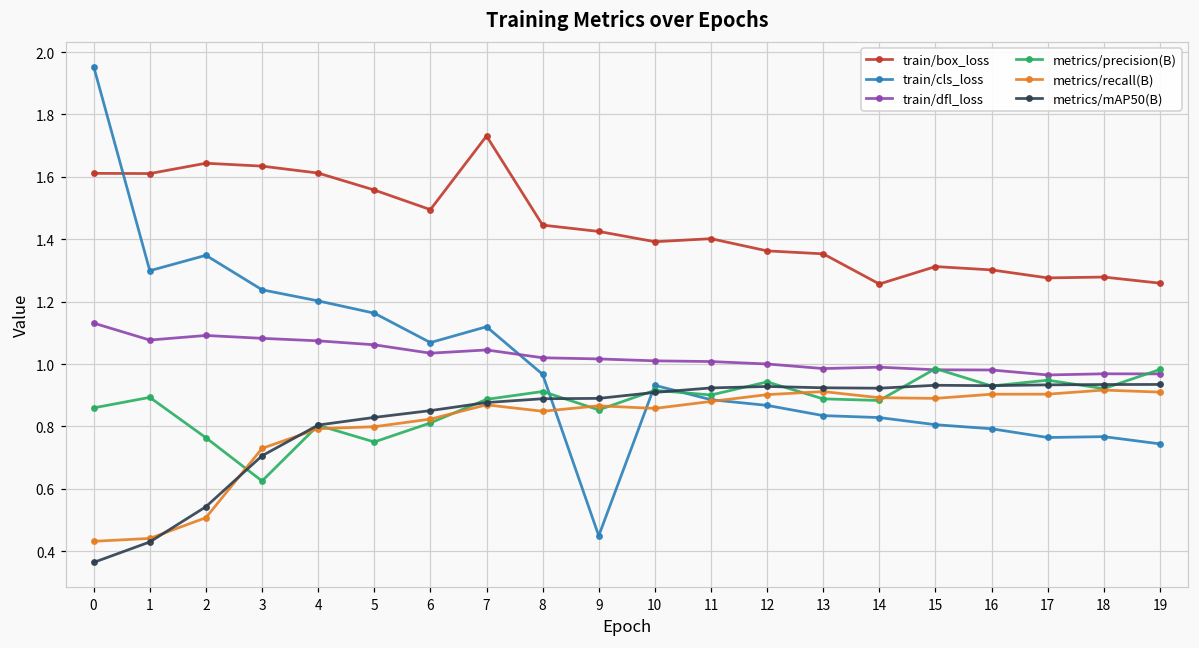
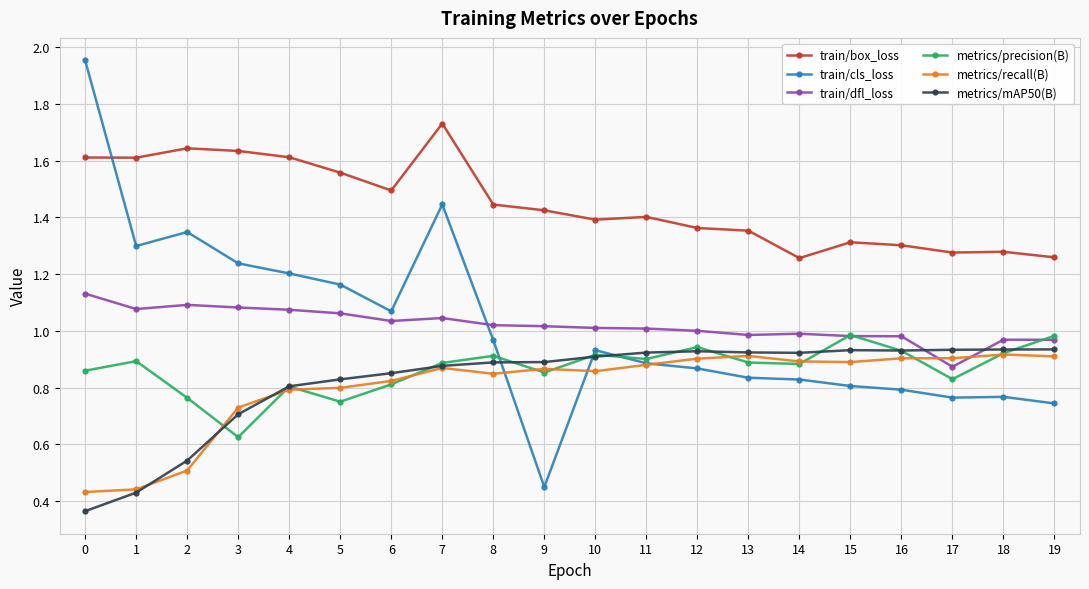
train/cls_loss, 7: 1.12 -> 1.45
train/dfl_loss, 17: 0.97 -> 0.87
metrics/precision(B), 17: 0.95 -> 0.83
